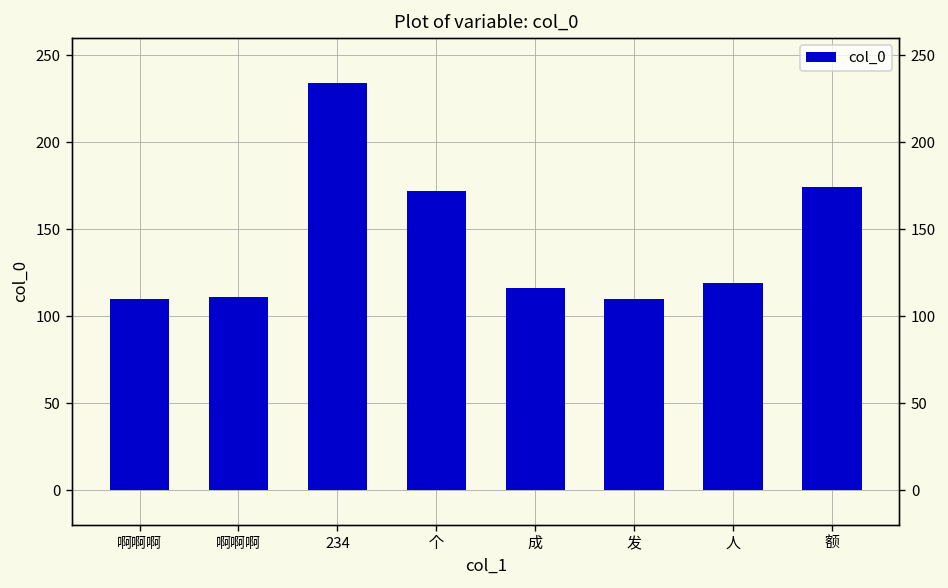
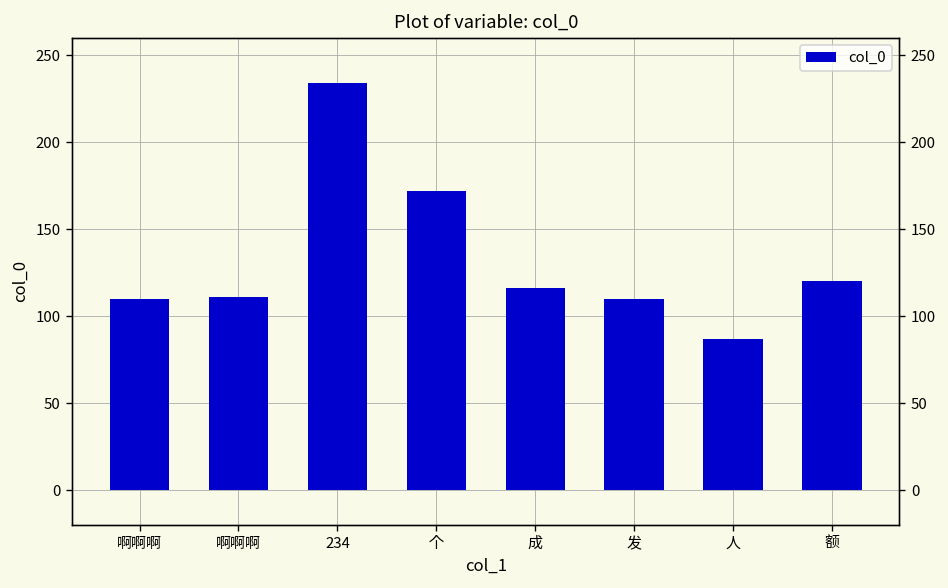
人: 119 -> 87
额: 174 -> 120
